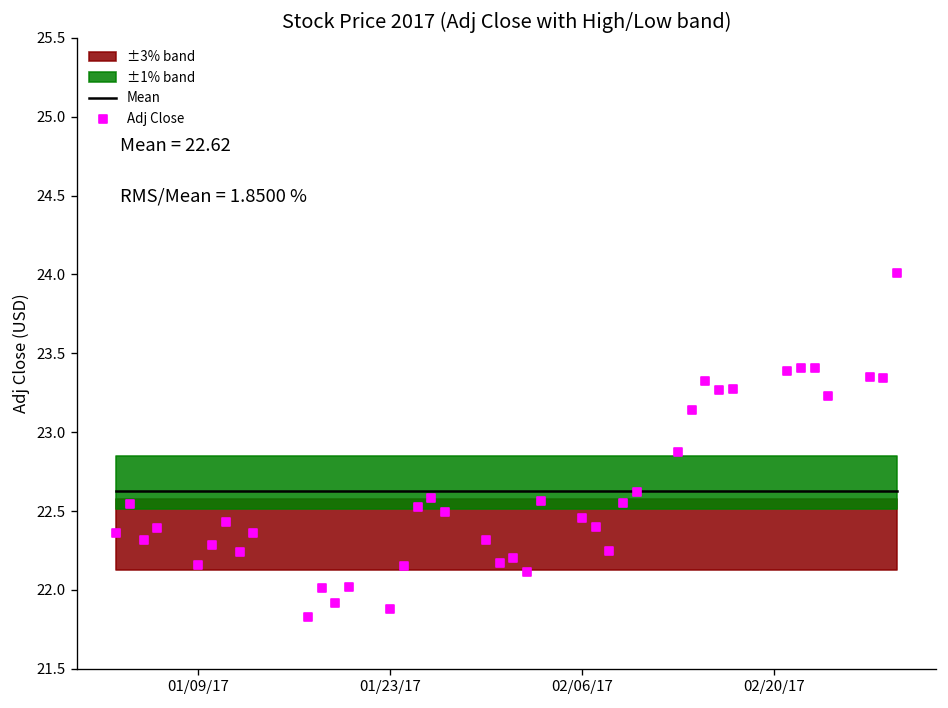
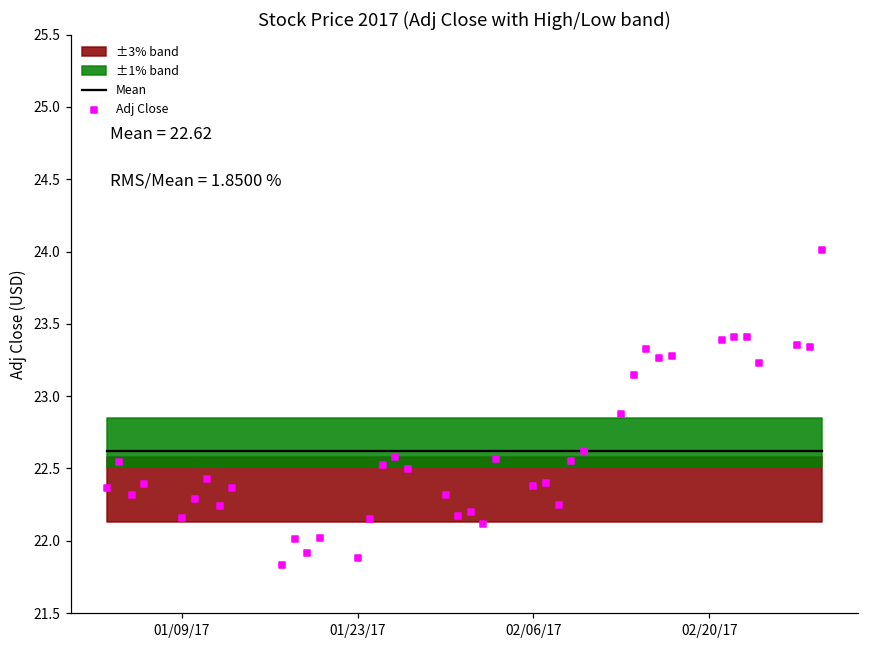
Adj Close, 02/06/17: 22.46 -> 22.38
